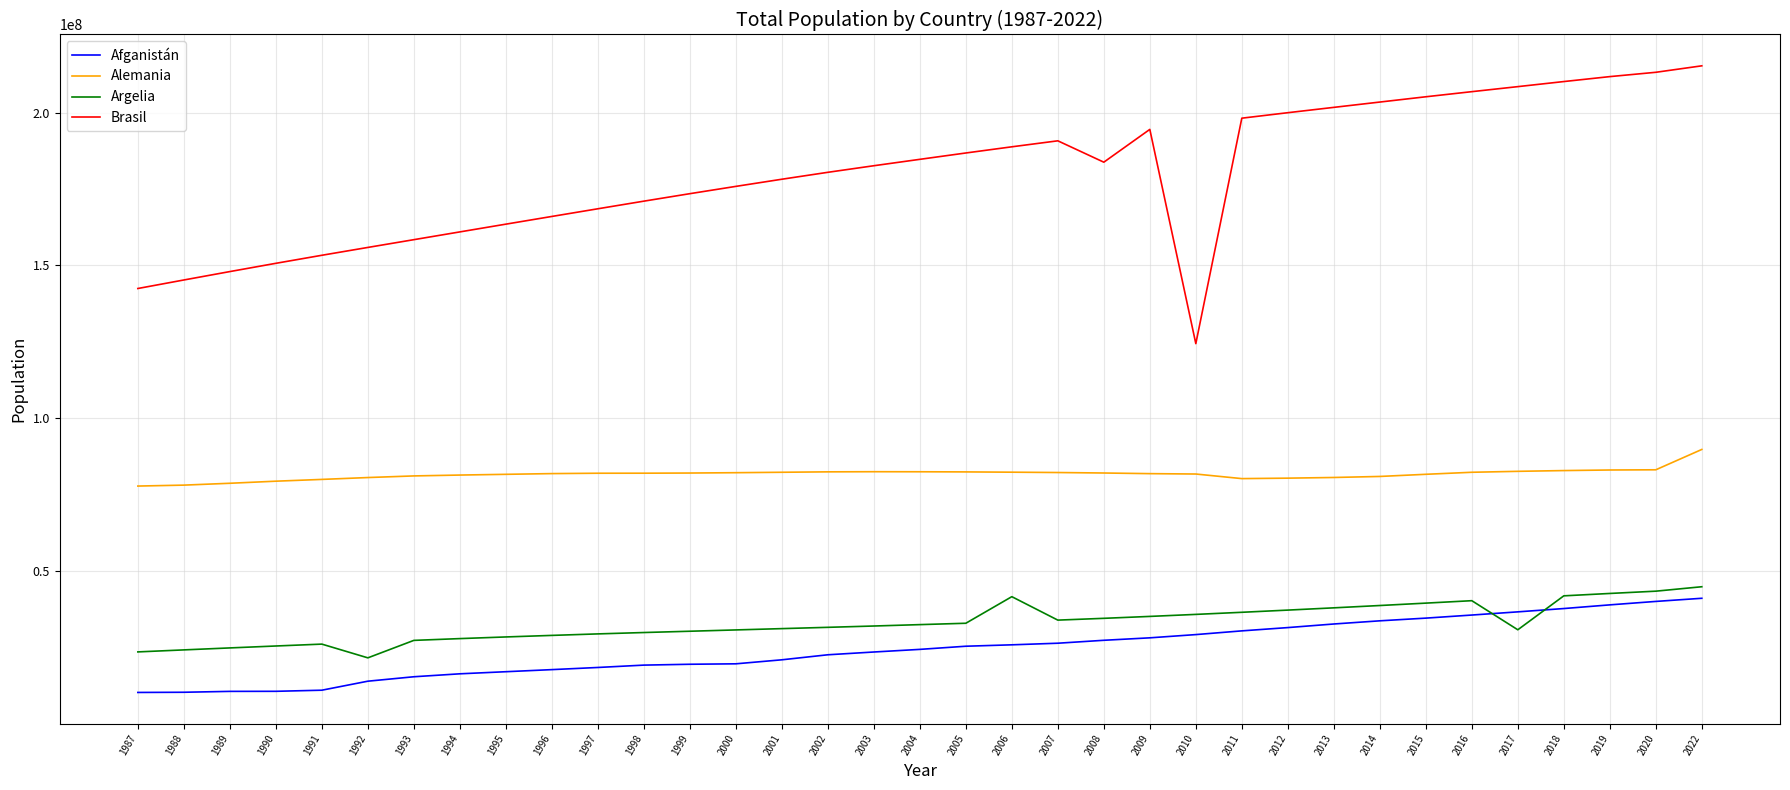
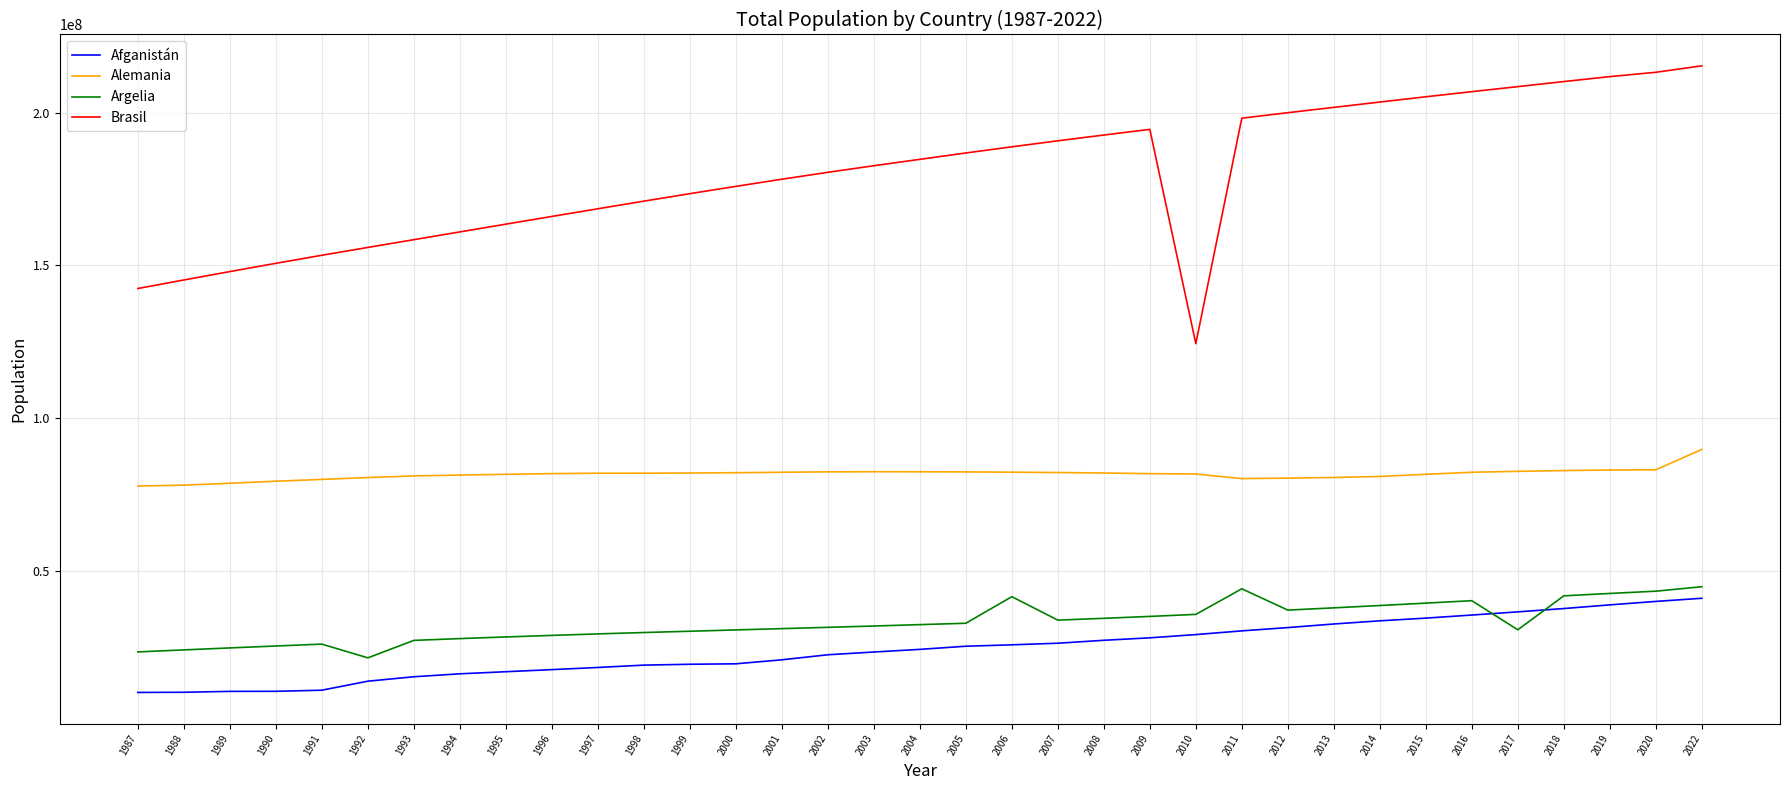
Brasil, 2008: 184000000 -> 193000000
Argelia, 2011: 37000000 -> 44000000
